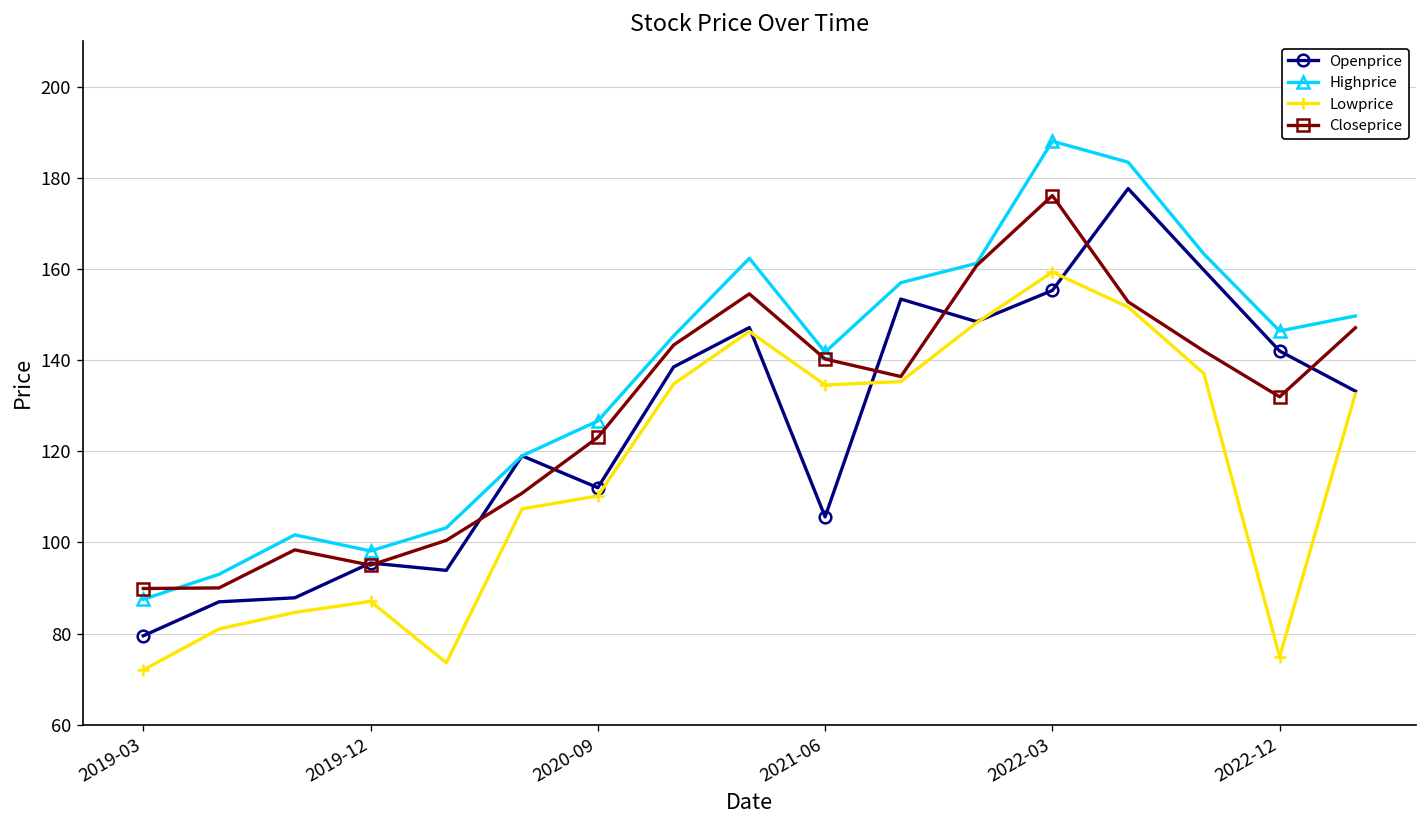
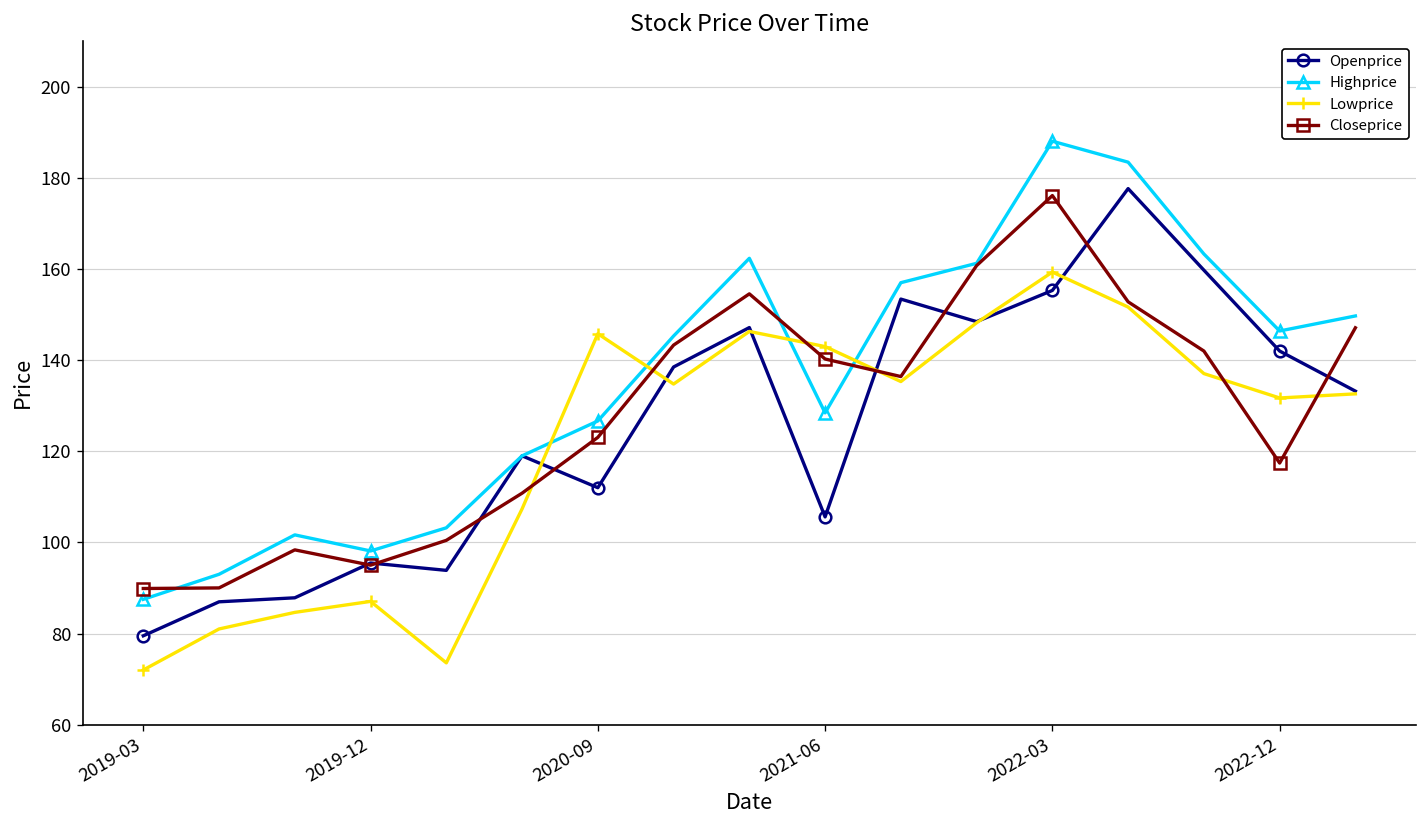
Lowprice, 2020-09: 110 -> 146
Highprice, 2021-06: 142 -> 128
Lowprice, 2021-06: 135 -> 143
Lowprice, 2022-12: 75 -> 132
Closeprice, 2022-12: 132 -> 117
